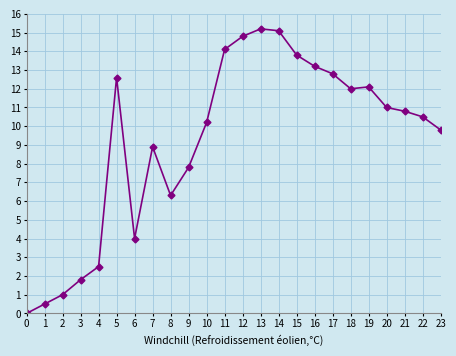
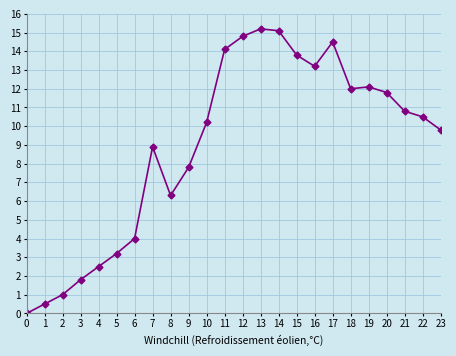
5: 12.6 -> 3.2
17: 12.8 -> 14.5
20: 11.0 -> 11.8
